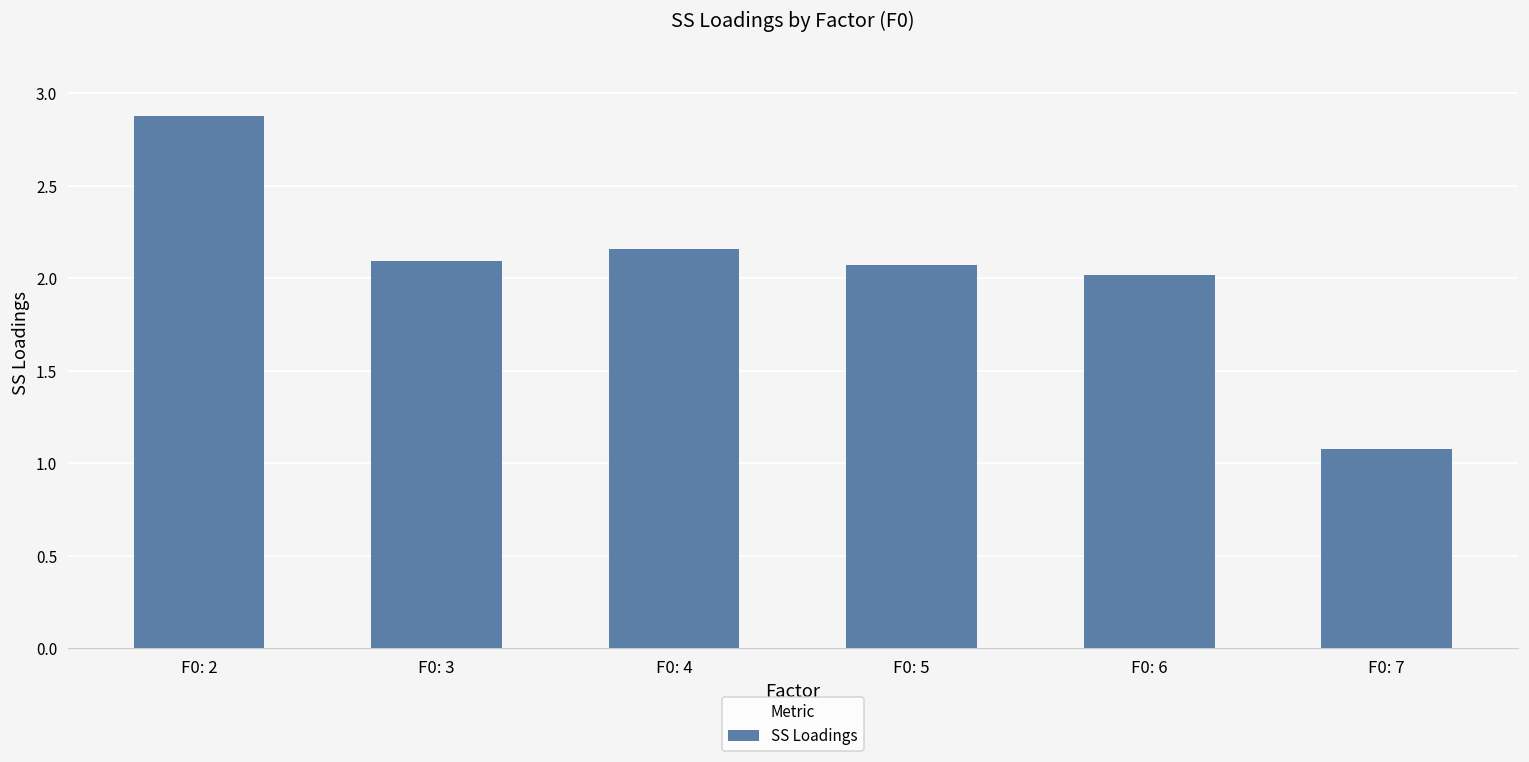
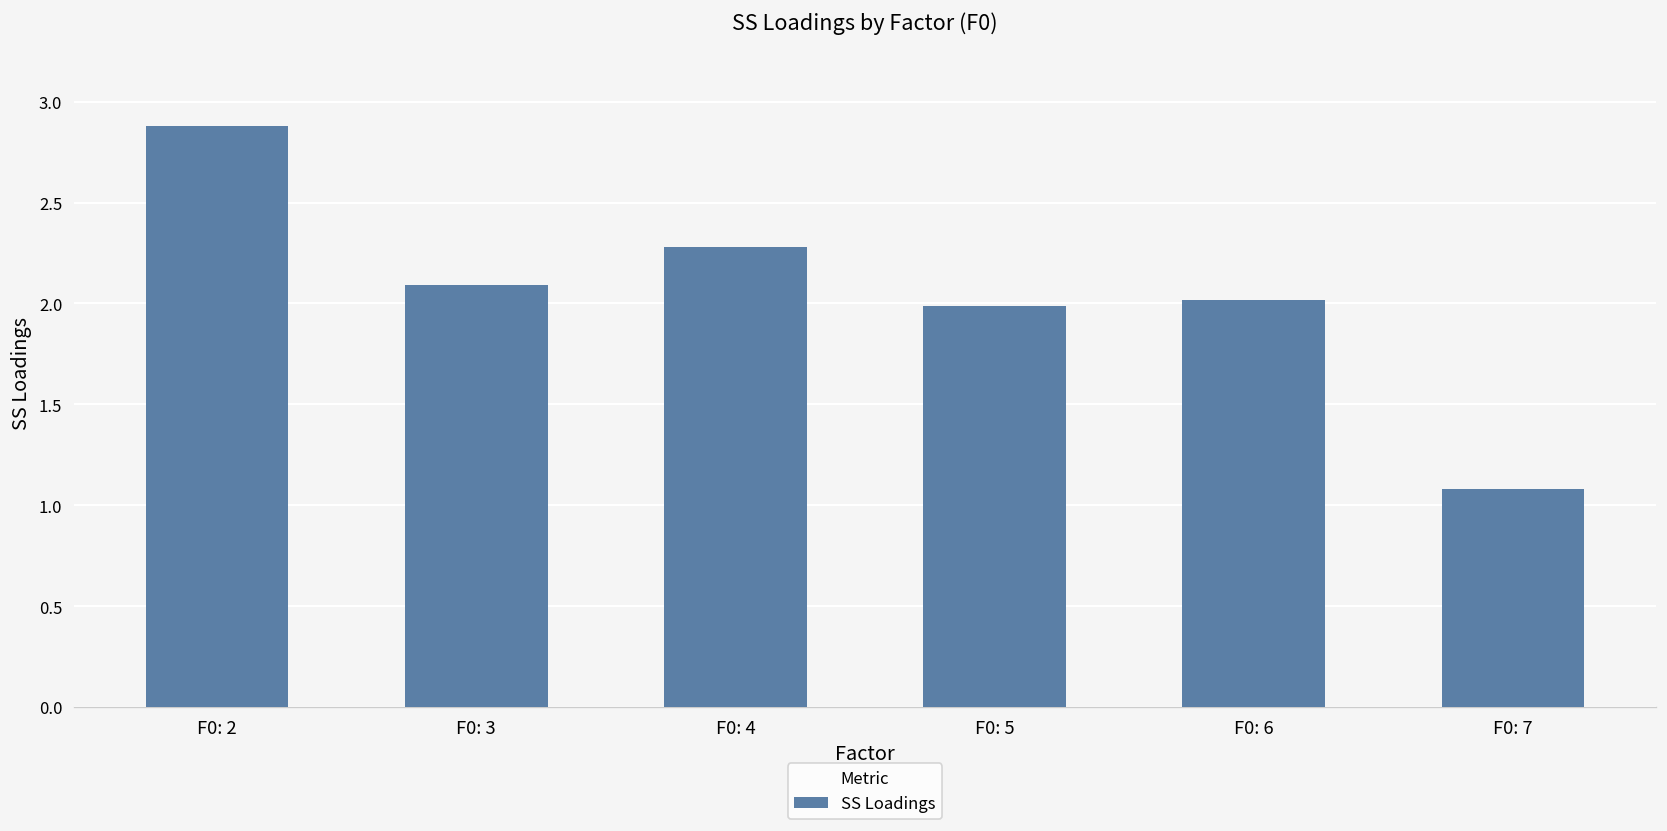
F0: 4: 2.16 -> 2.28
F0: 5: 2.07 -> 1.99
